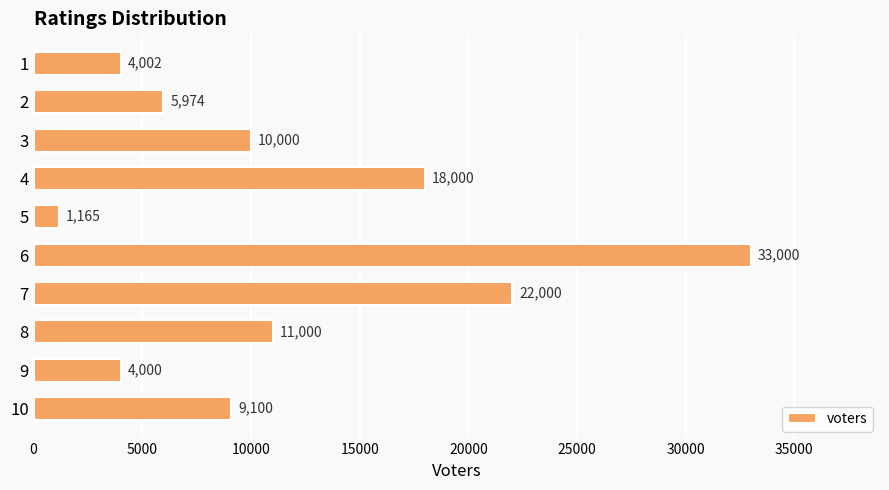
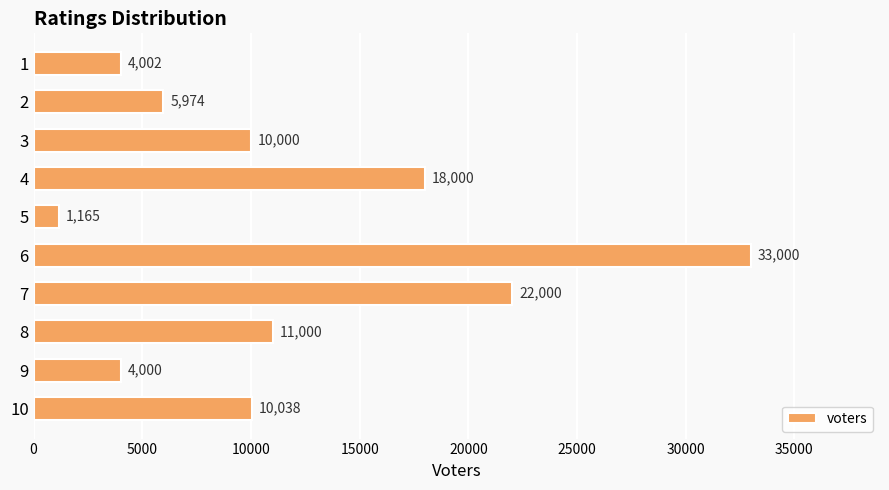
10: 9,100 -> 10,038
